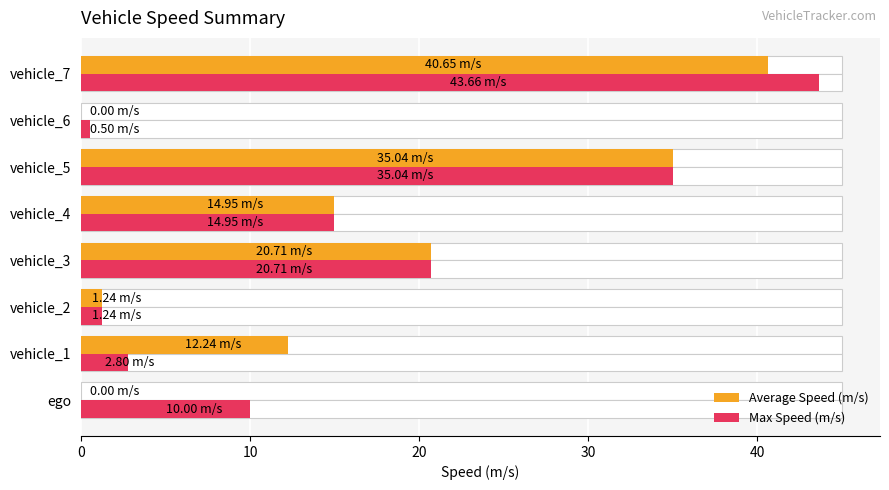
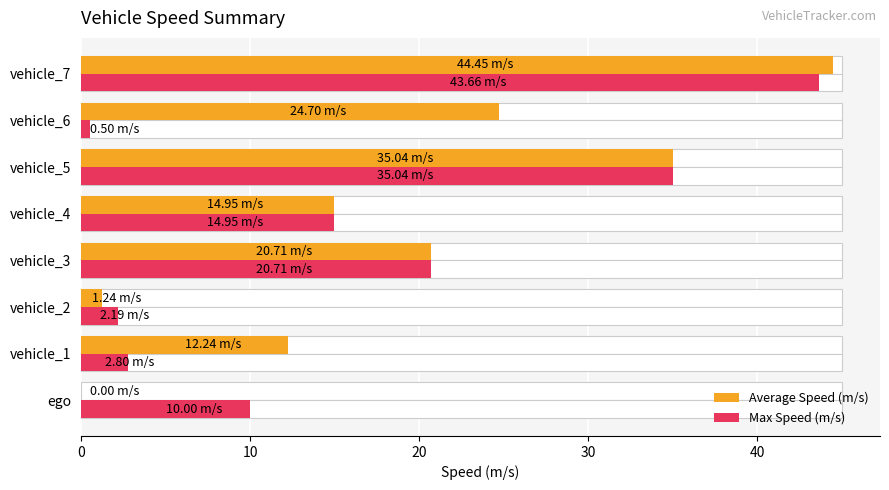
Average Speed (m/s), vehicle_7: 40.65 -> 44.45
Average Speed (m/s), vehicle_6: 0.00 -> 24.70
Max Speed (m/s), vehicle_2: 1.24 -> 2.19
